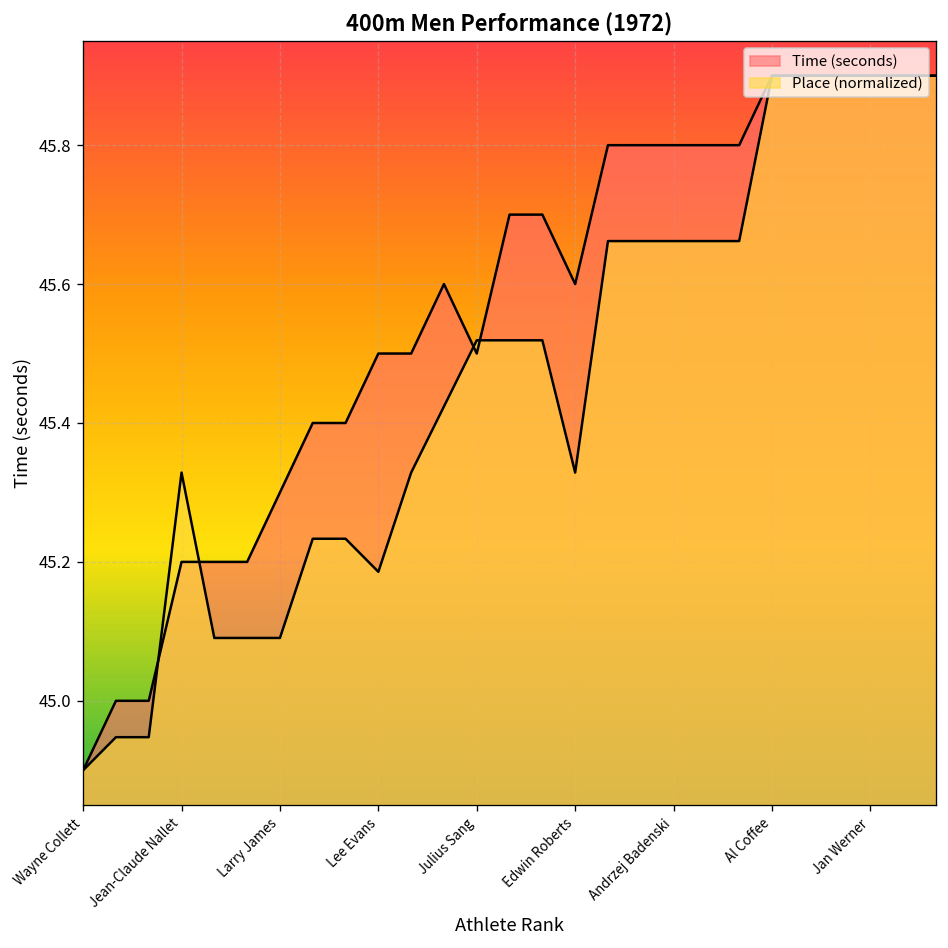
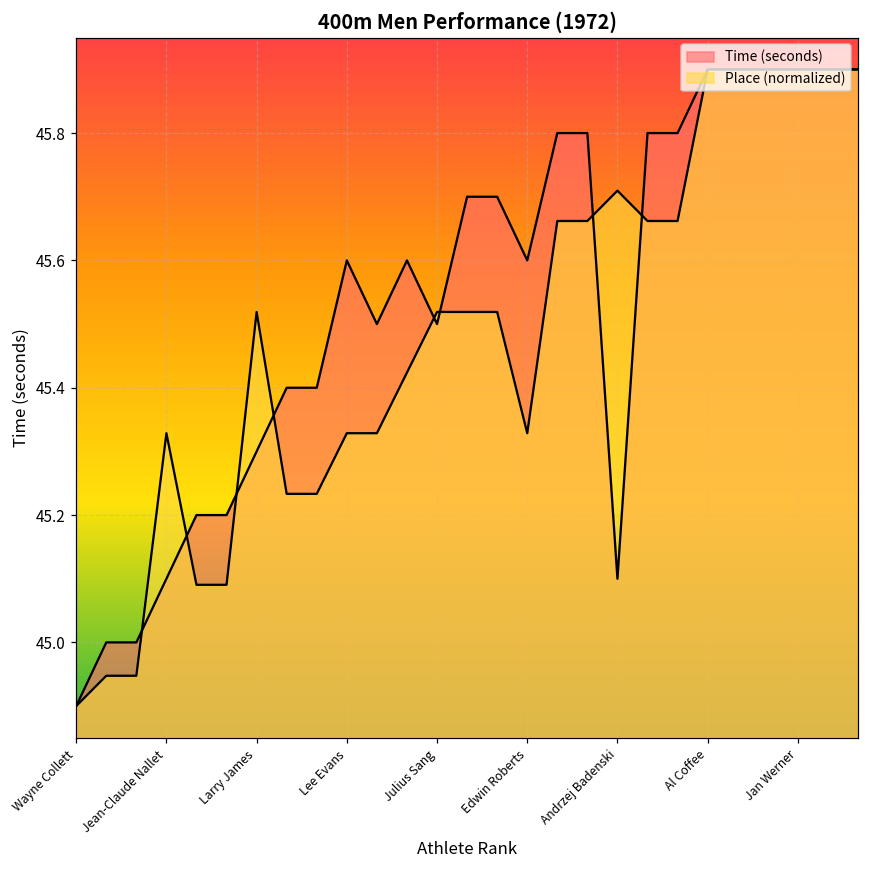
Time (seconds), Jean-Claude Nallet: 45.2 -> 45.1
Place (normalized), Larry James: 45.09 -> 45.52
Time (seconds), Lee Evans: 45.5 -> 45.6
Place (normalized), Lee Evans: 45.19 -> 45.33
Time (seconds), Andrzej Badenski: 45.8 -> 45.1
Place (normalized), Andrzej Badenski: 45.66 -> 45.71
